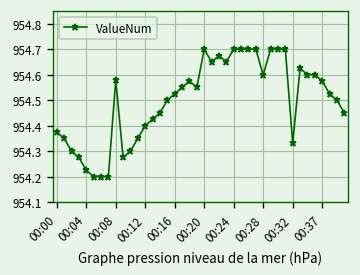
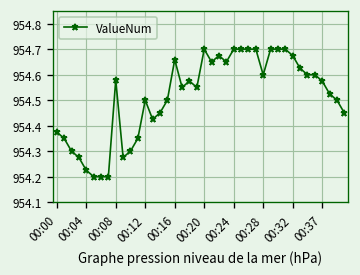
00:12: 954.4 -> 954.5
00:16: 954.53 -> 954.66
00:32: 954.33 -> 954.68
